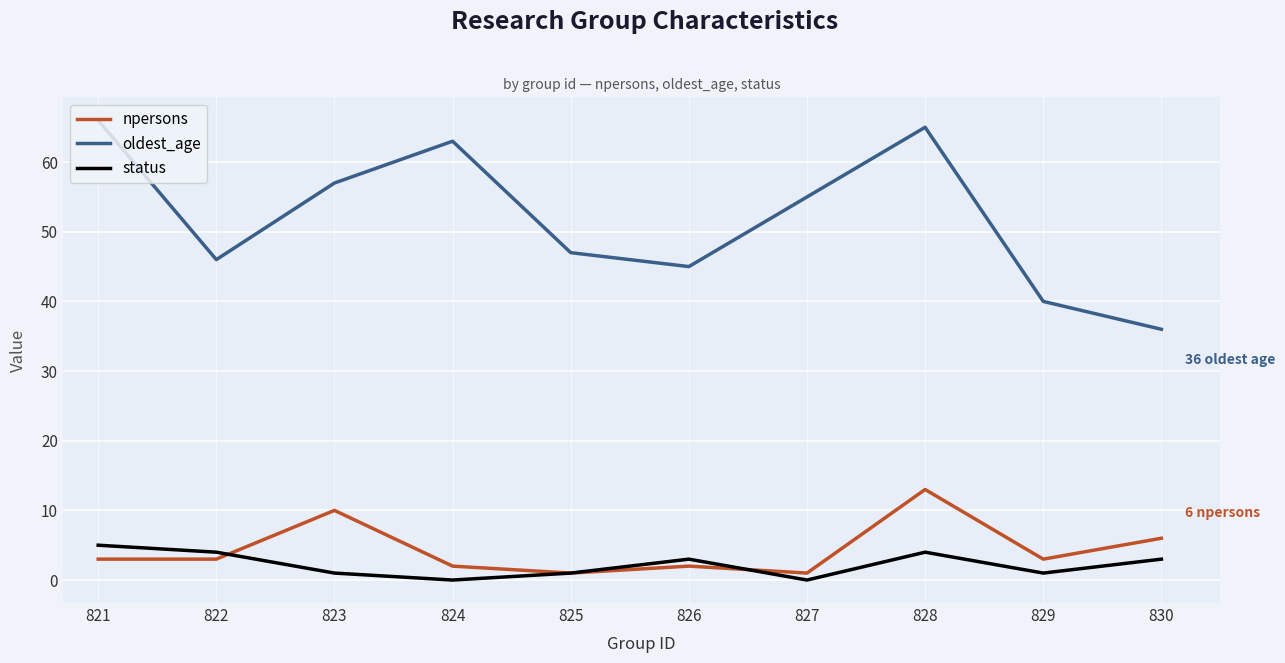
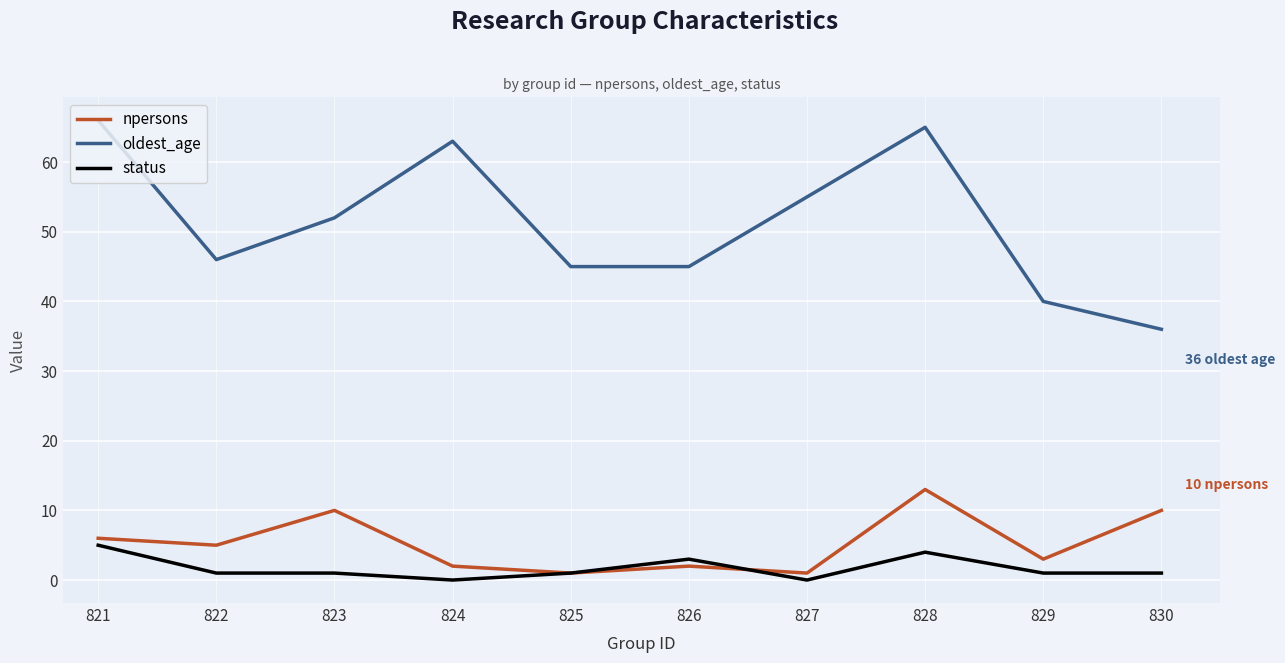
npersons, 821: 3 -> 6
npersons, 822: 3 -> 5
status, 822: 4 -> 1
oldest_age, 823: 57 -> 52
oldest_age, 825: 47 -> 45
npersons, 830: 6 -> 10
status, 830: 3 -> 1
